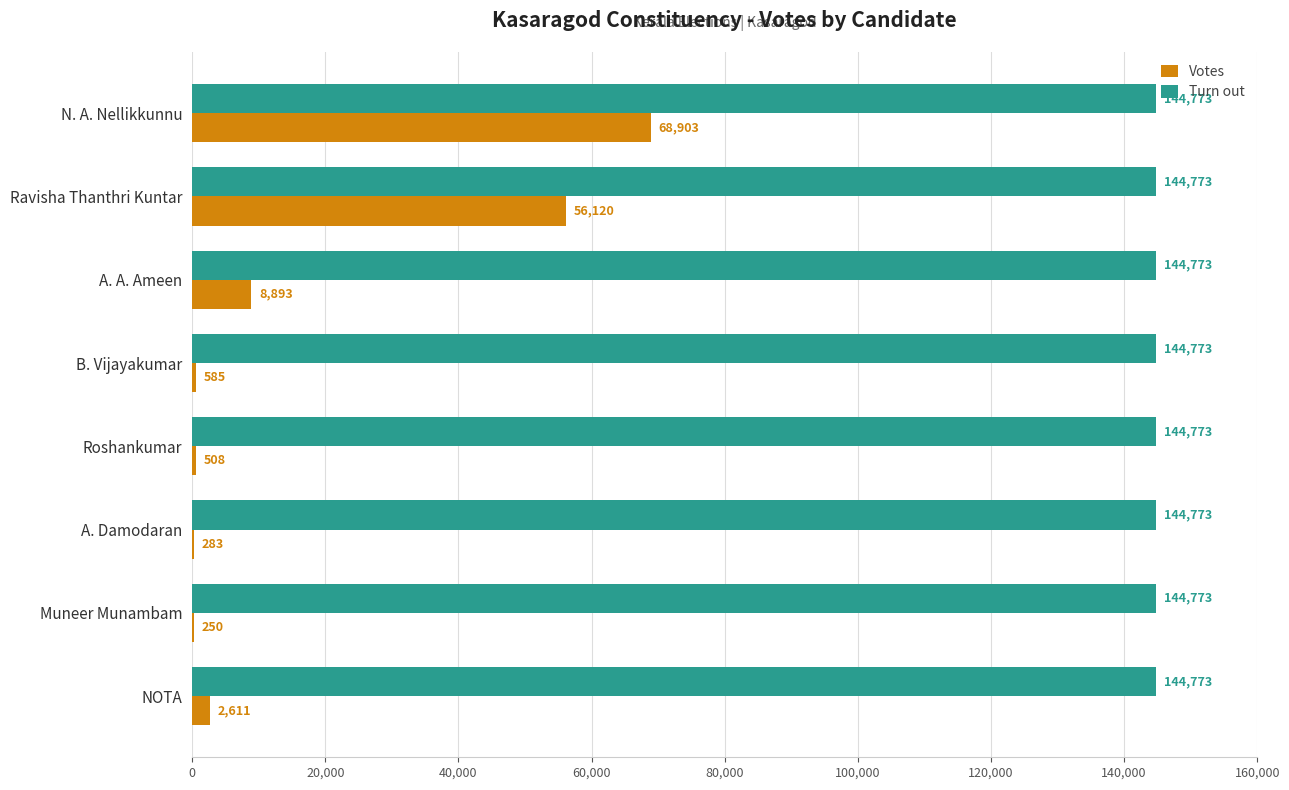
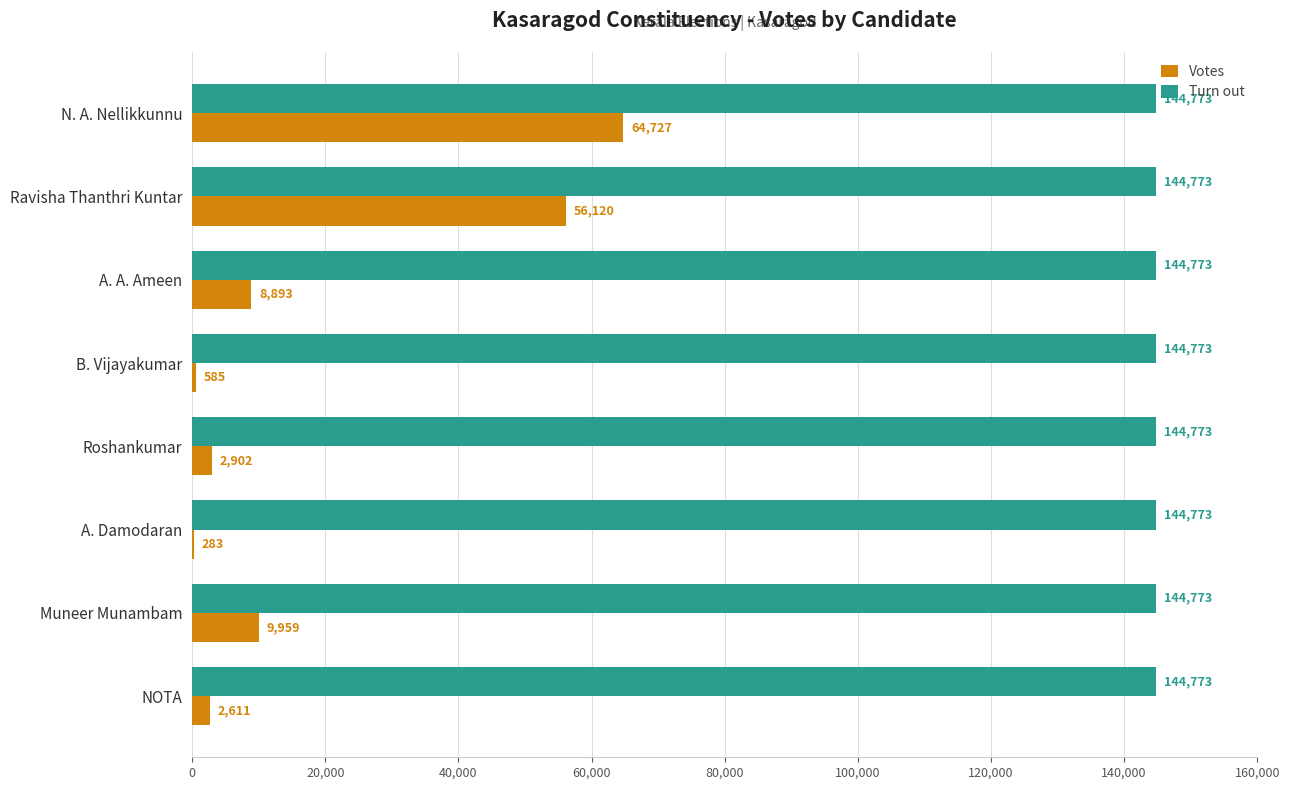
Votes, N. A. Nellikkunnu: 68,903 -> 64,727
Votes, Roshankumar: 508 -> 2,902
Votes, Muneer Munambam: 250 -> 9,959
